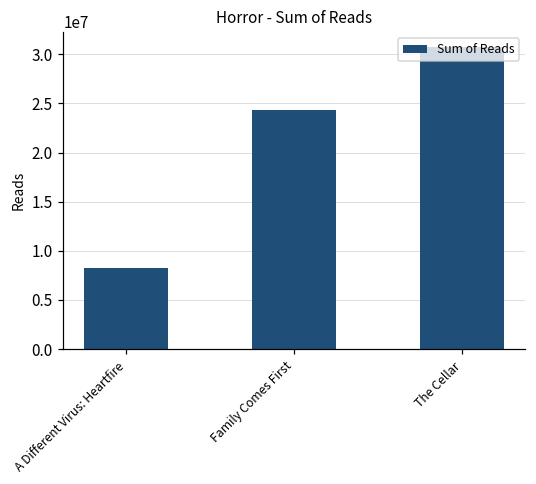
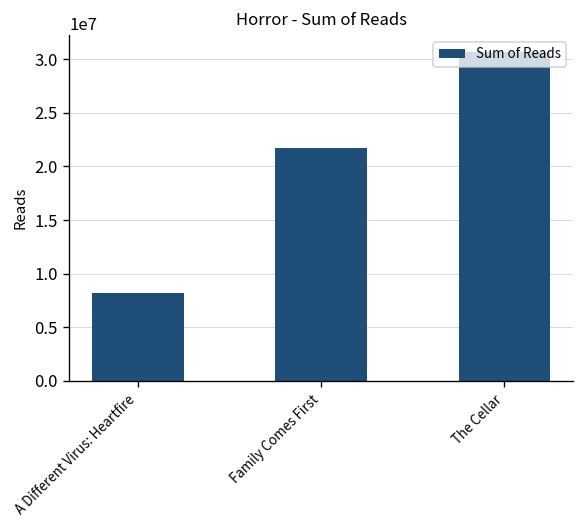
Family Comes First: 24000000 -> 22000000
